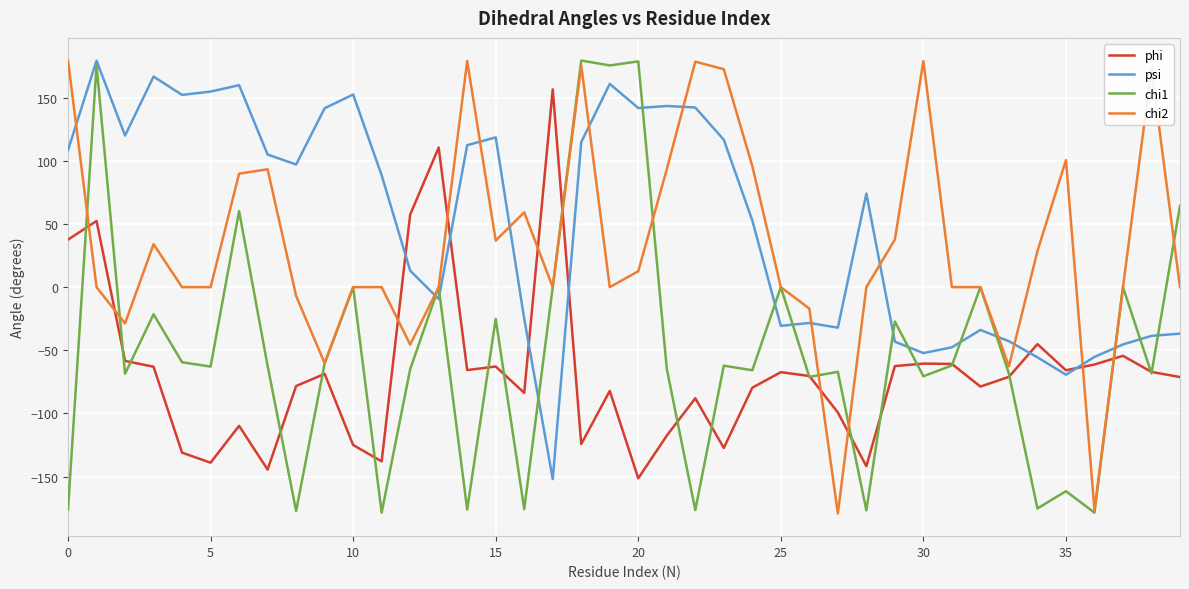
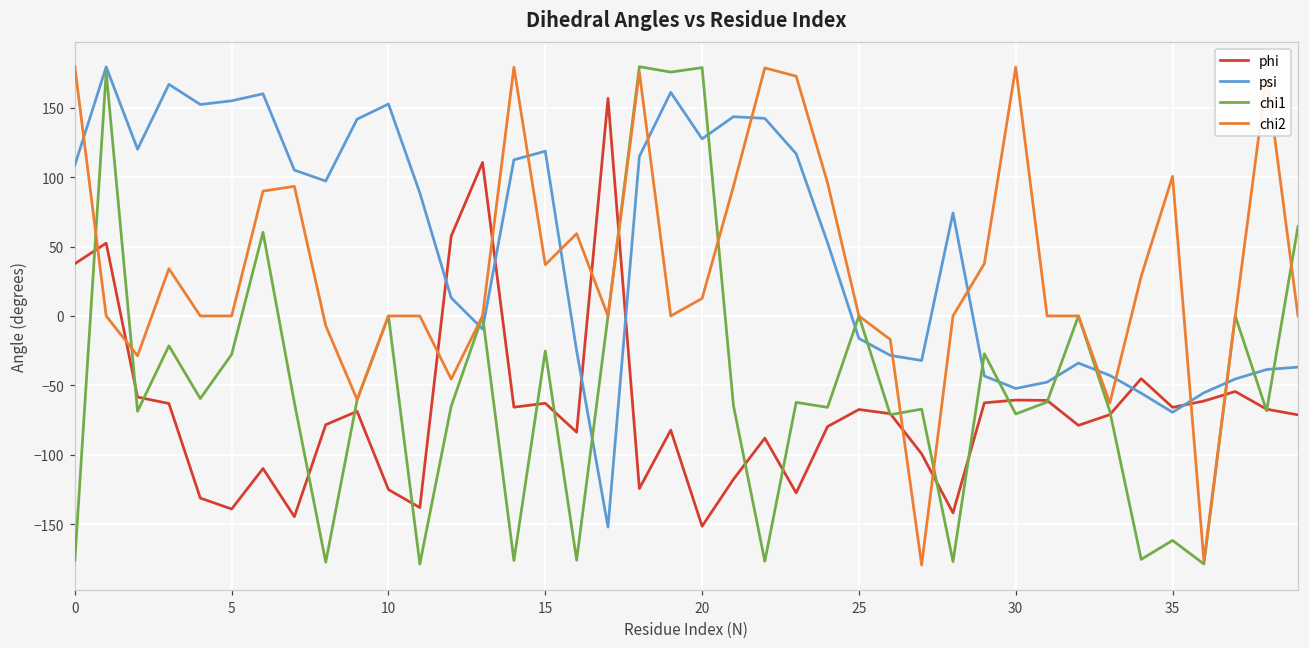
chi1, 5: -63 -> -28
psi, 20: 142 -> 128
psi, 25: -31 -> -16
